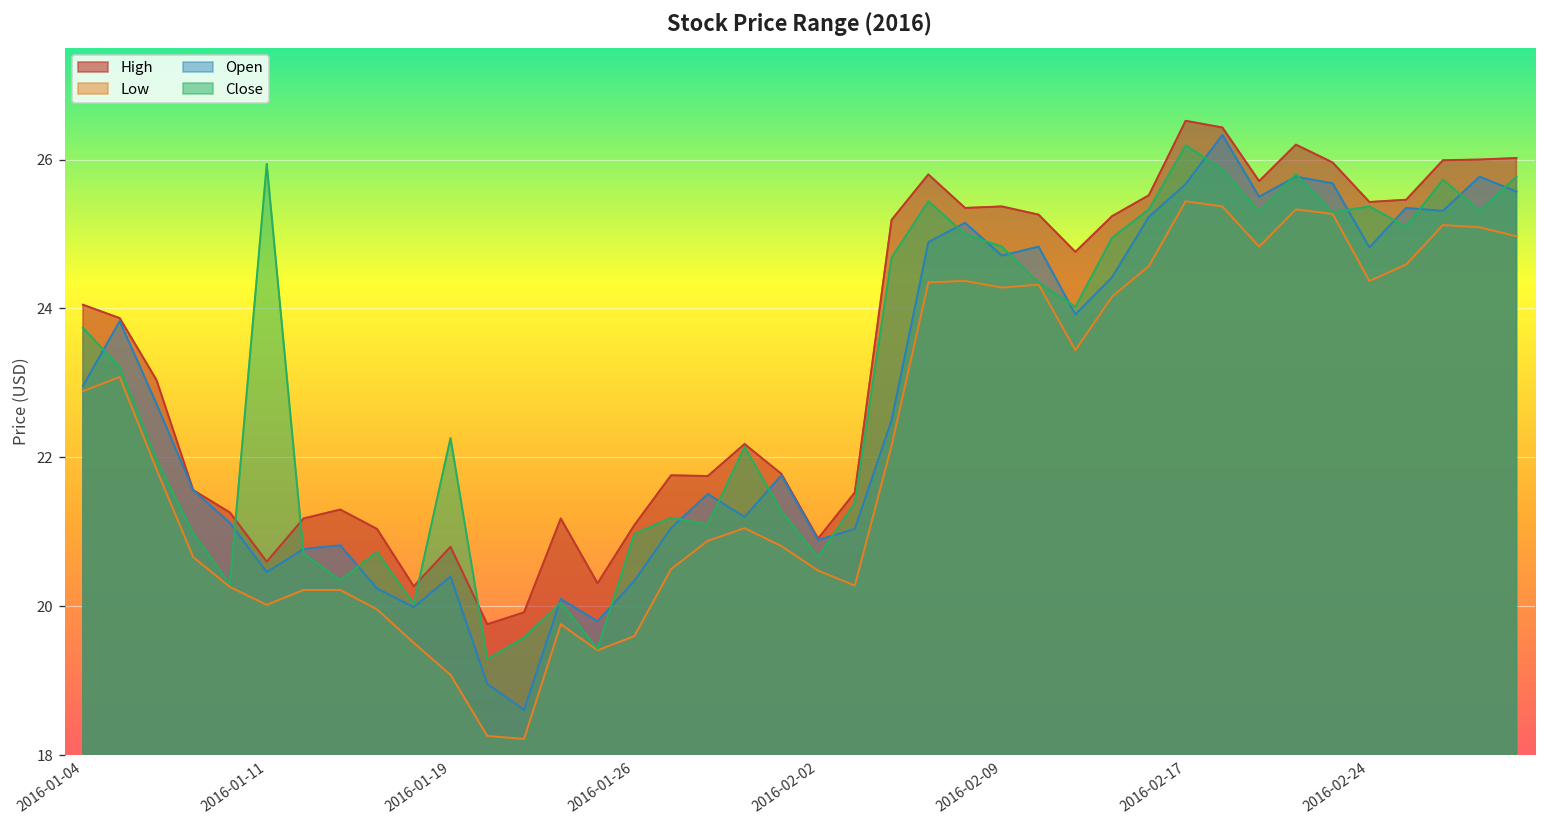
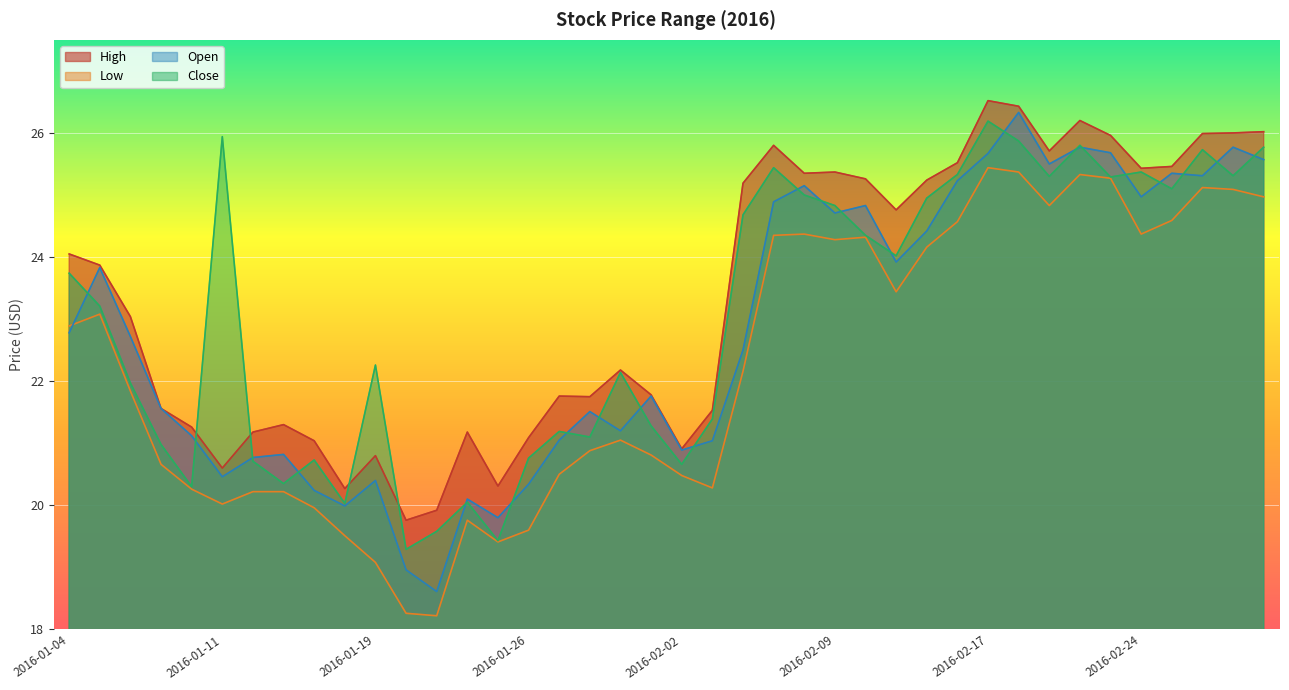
Open, 2016-01-04: 23.0 -> 22.8
Close, 2016-01-26: 21.0 -> 20.8
Open, 2016-02-24: 24.8 -> 25.0
